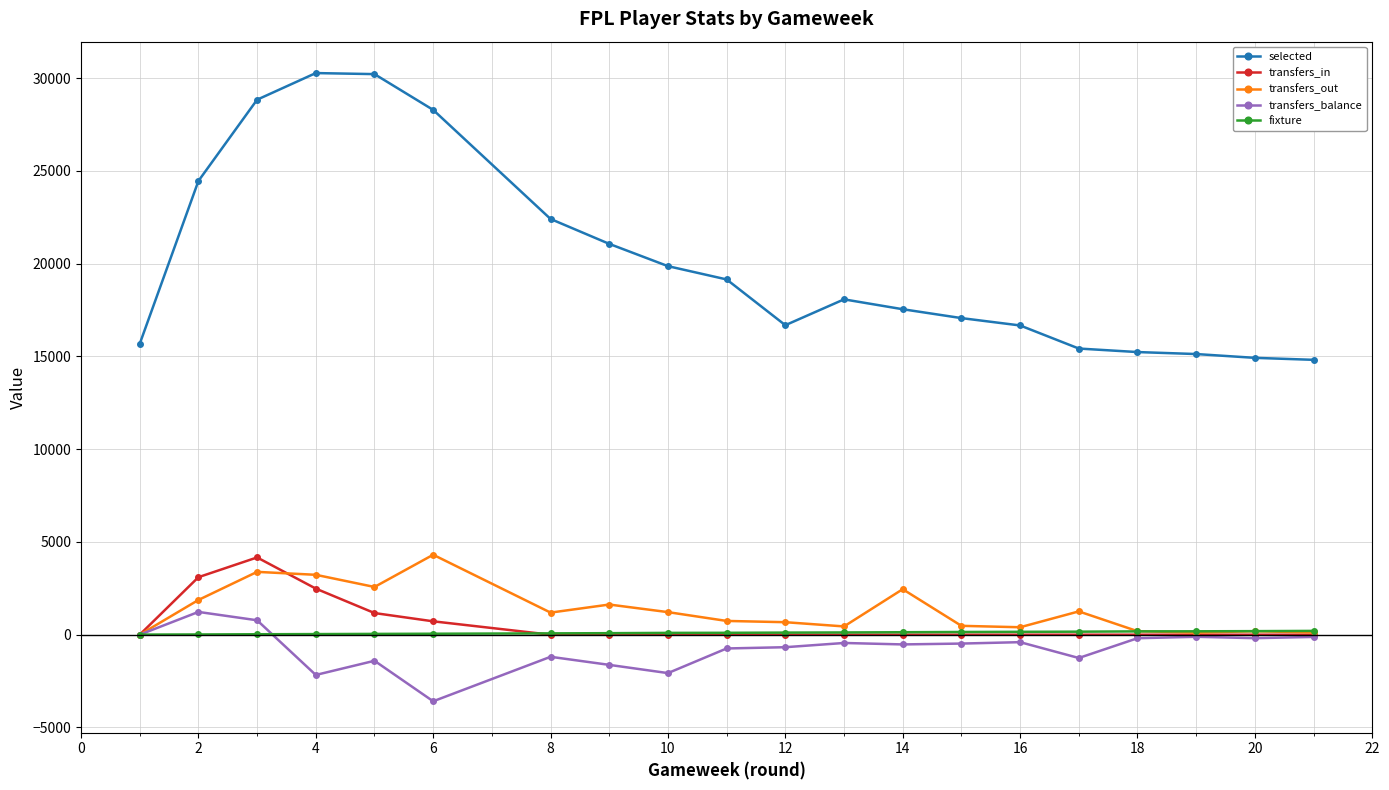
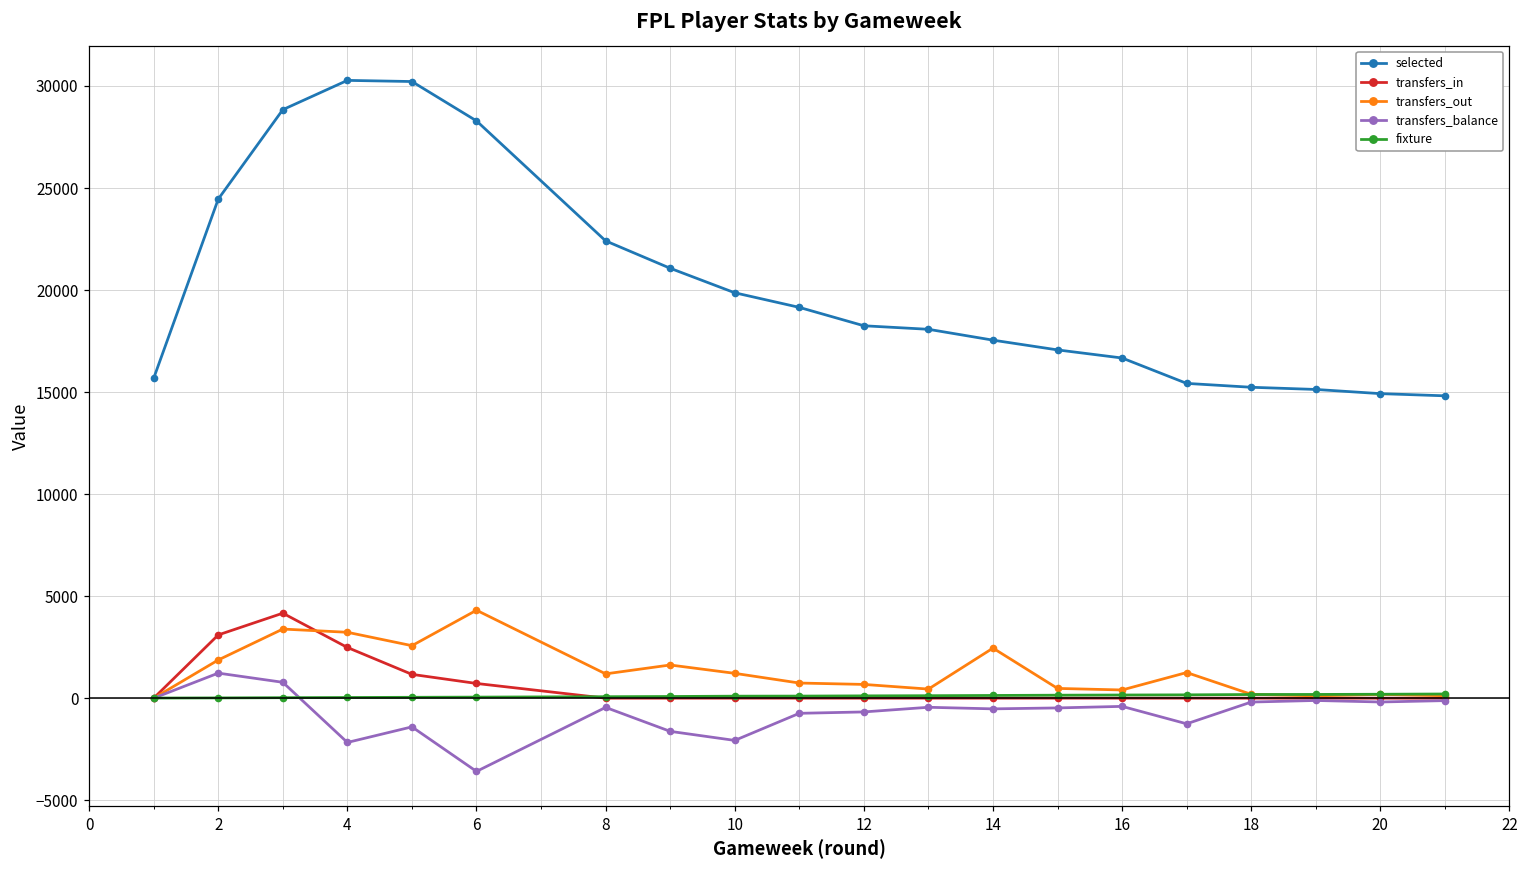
transfers_balance, 8: -1200 -> -500
selected, 12: 16700 -> 18300
